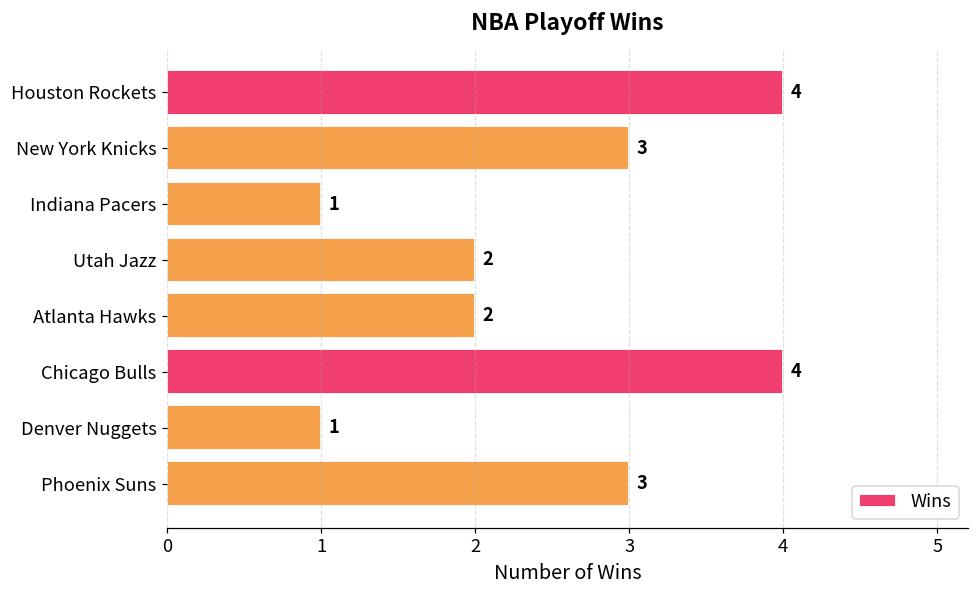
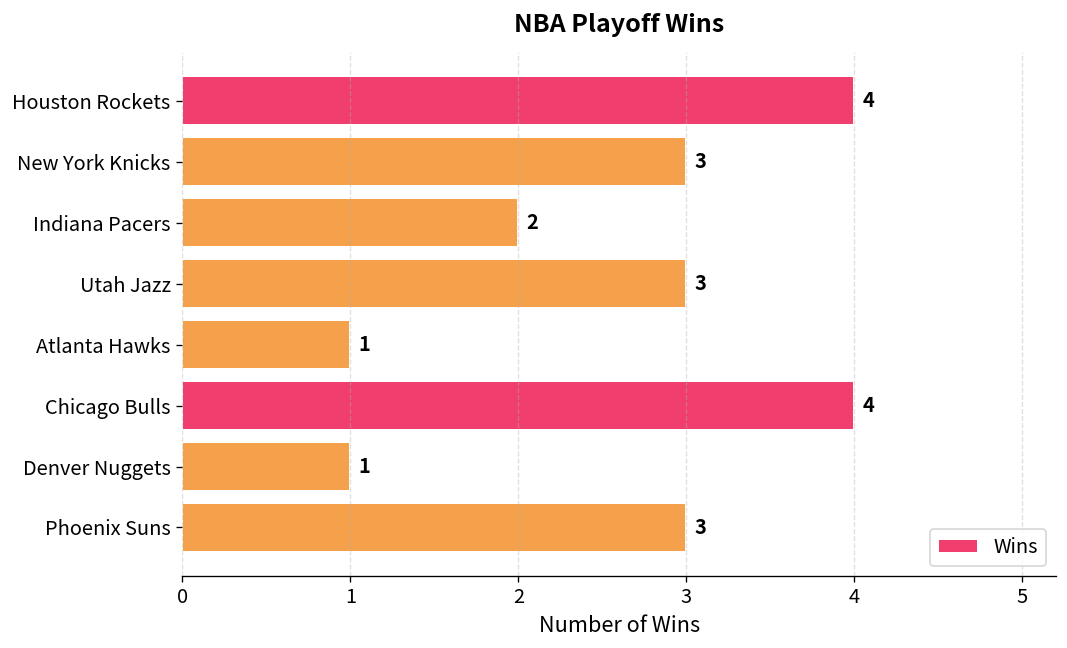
Indiana Pacers: 1 -> 2
Utah Jazz: 2 -> 3
Atlanta Hawks: 2 -> 1
